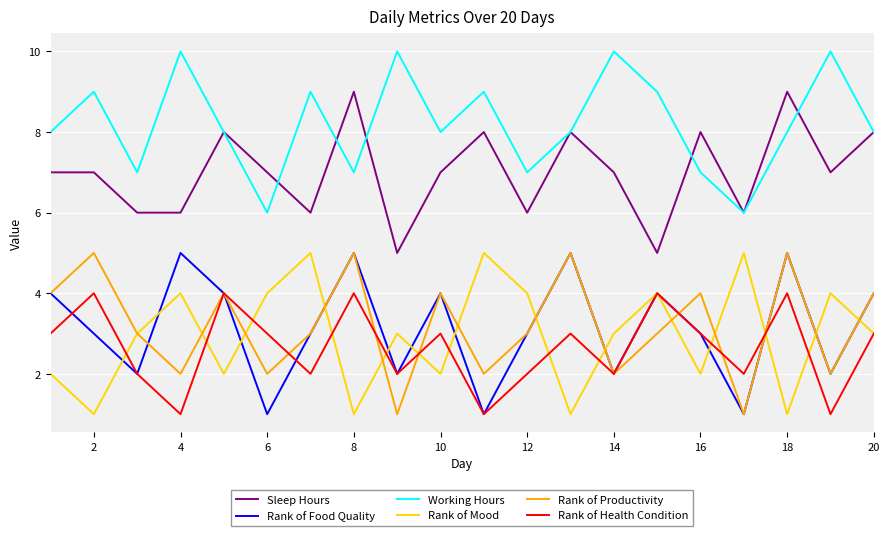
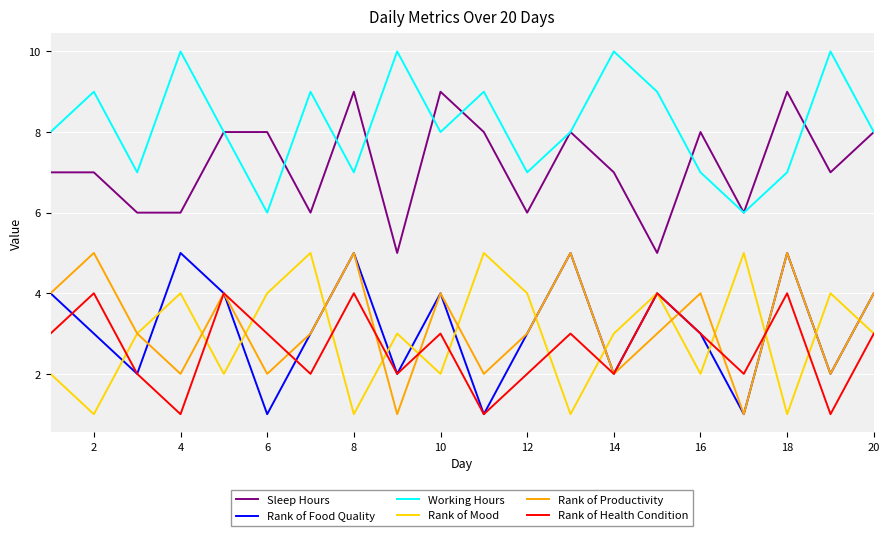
Sleep Hours, 6: 7 -> 8
Sleep Hours, 10: 7 -> 9
Working Hours, 18: 8 -> 7
